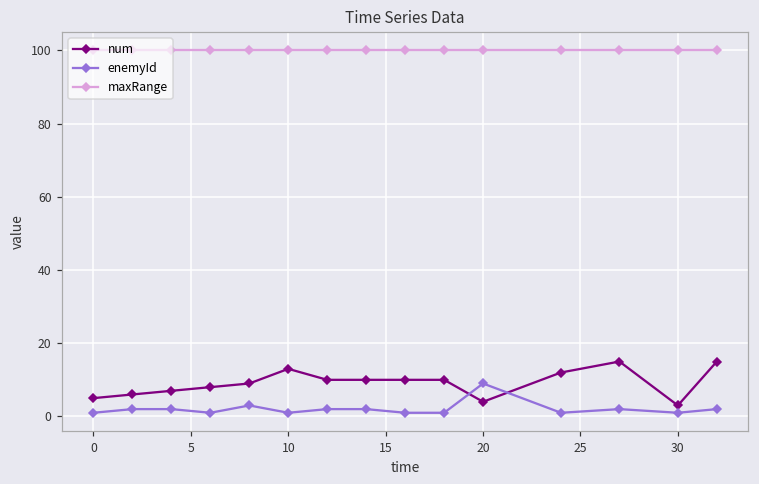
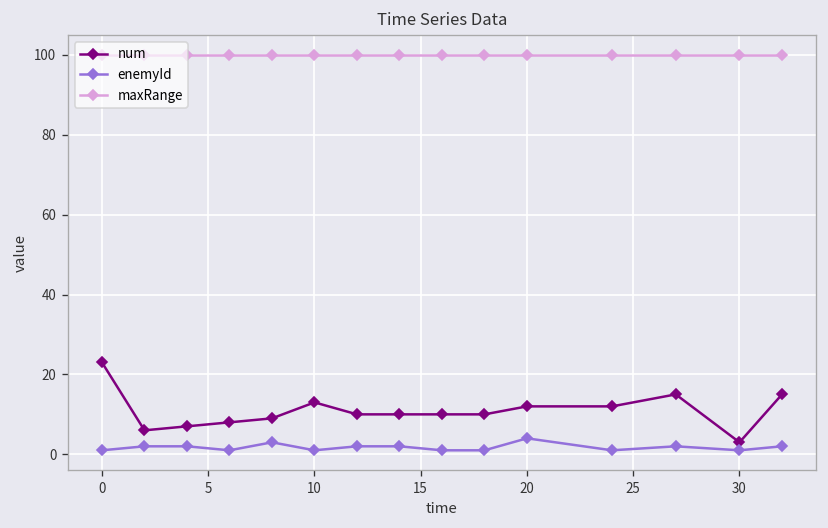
num, 0: 5 -> 23
num, 20: 4 -> 12
enemyId, 20: 9 -> 4
